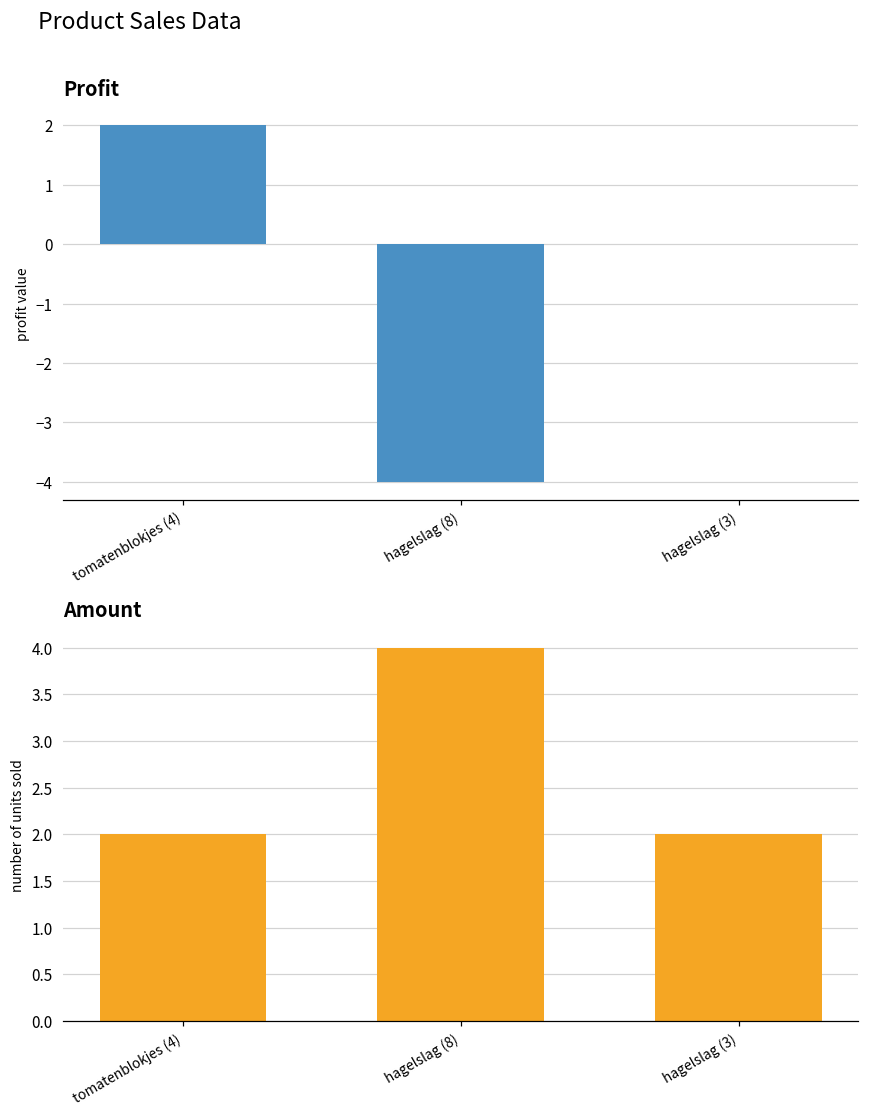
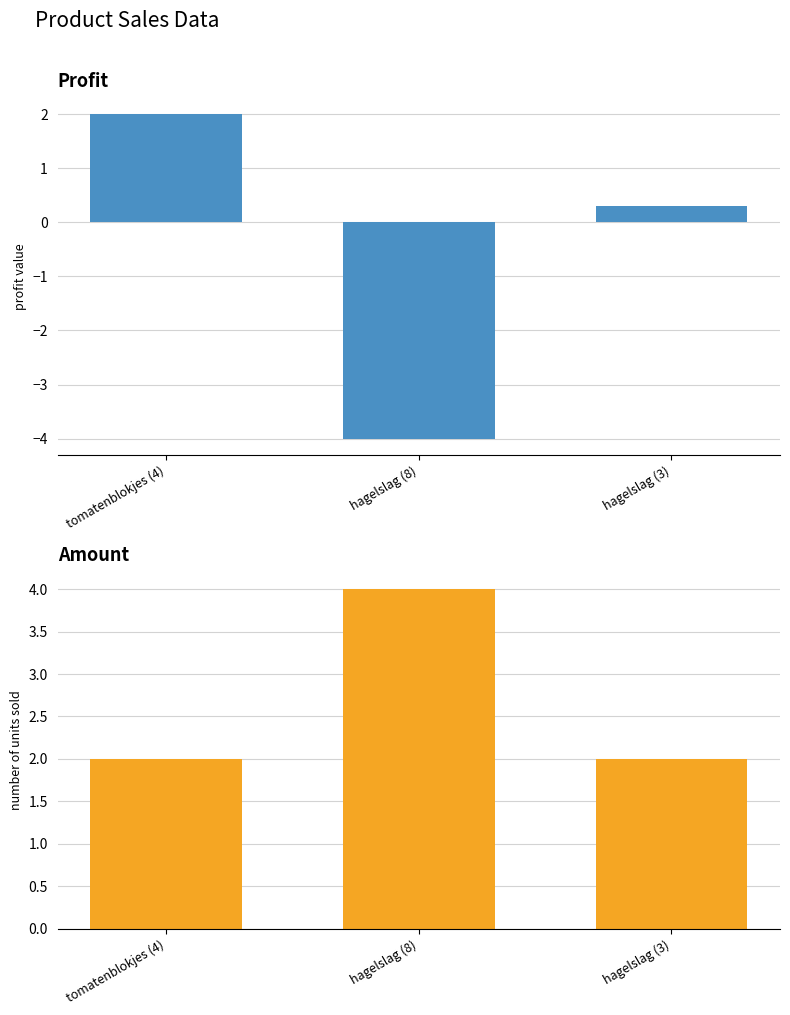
Profit, hagelslag (3): 0.0 -> 0.3
